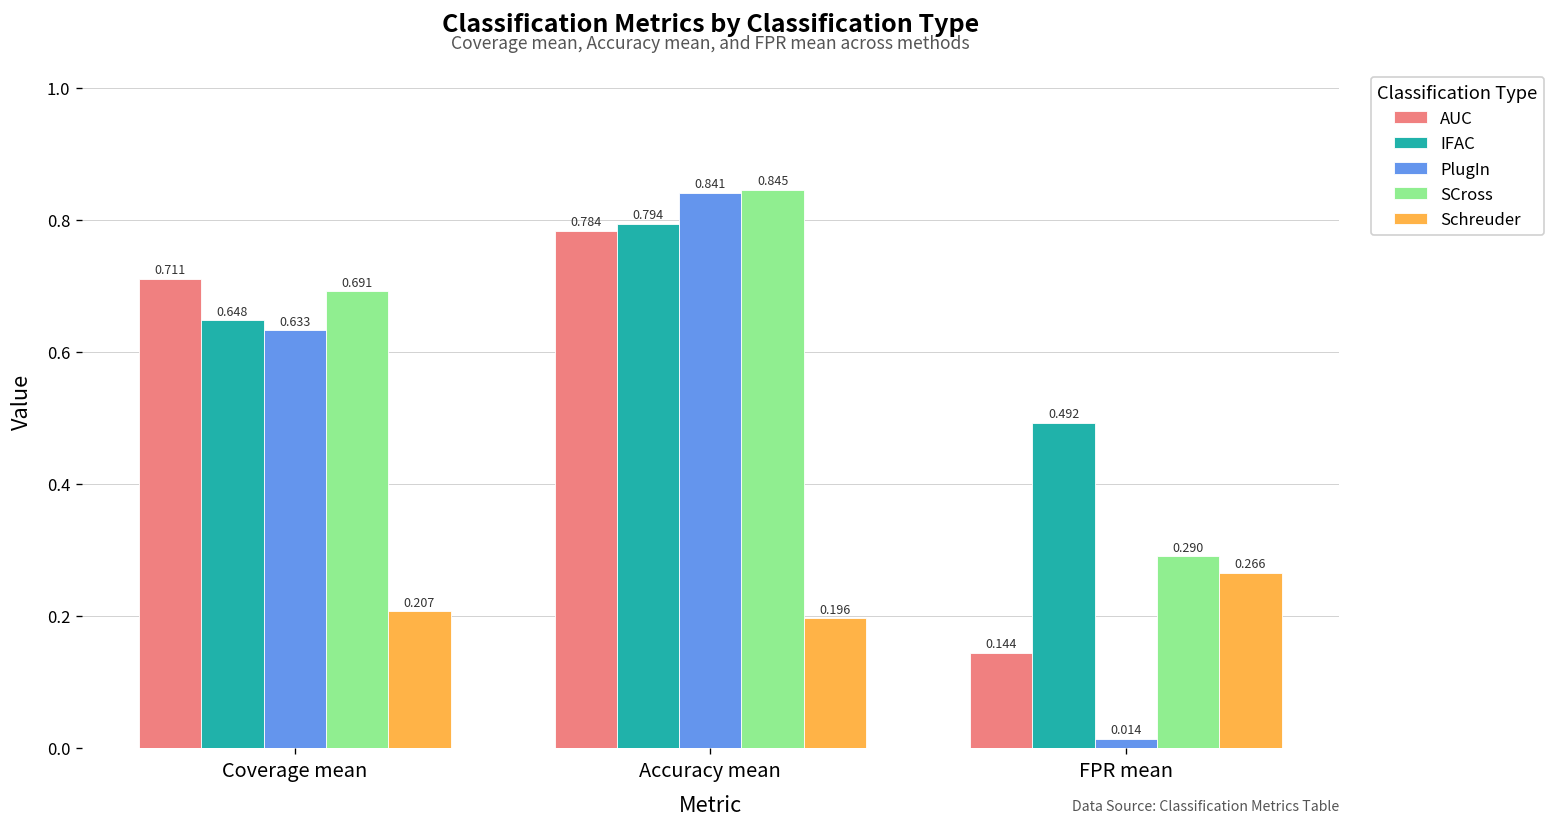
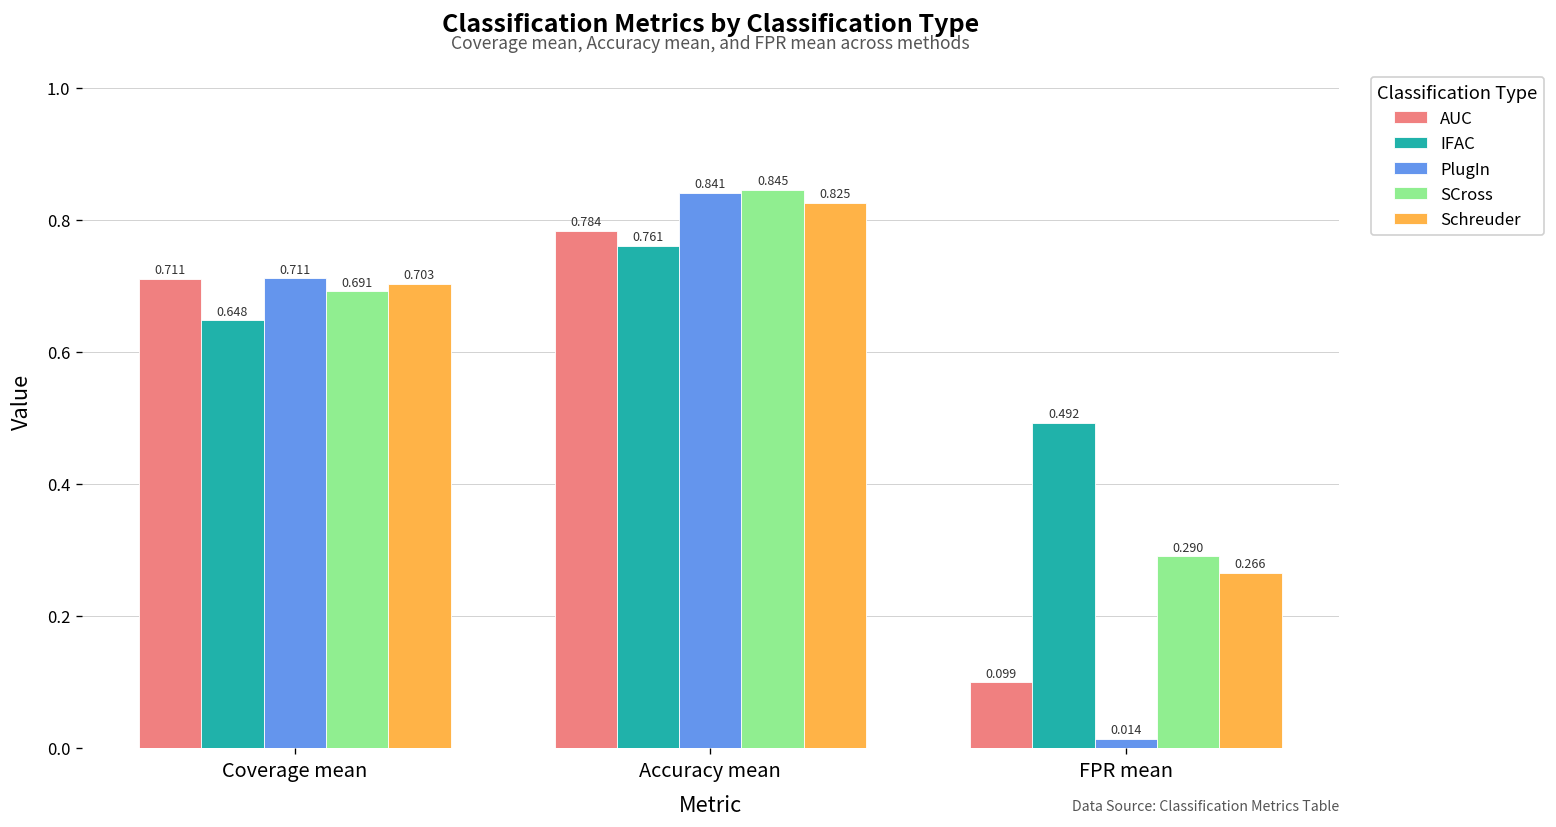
PlugIn, Coverage mean: 0.633 -> 0.711
Schreuder, Coverage mean: 0.207 -> 0.703
IFAC, Accuracy mean: 0.794 -> 0.761
Schreuder, Accuracy mean: 0.196 -> 0.825
AUC, FPR mean: 0.144 -> 0.099
